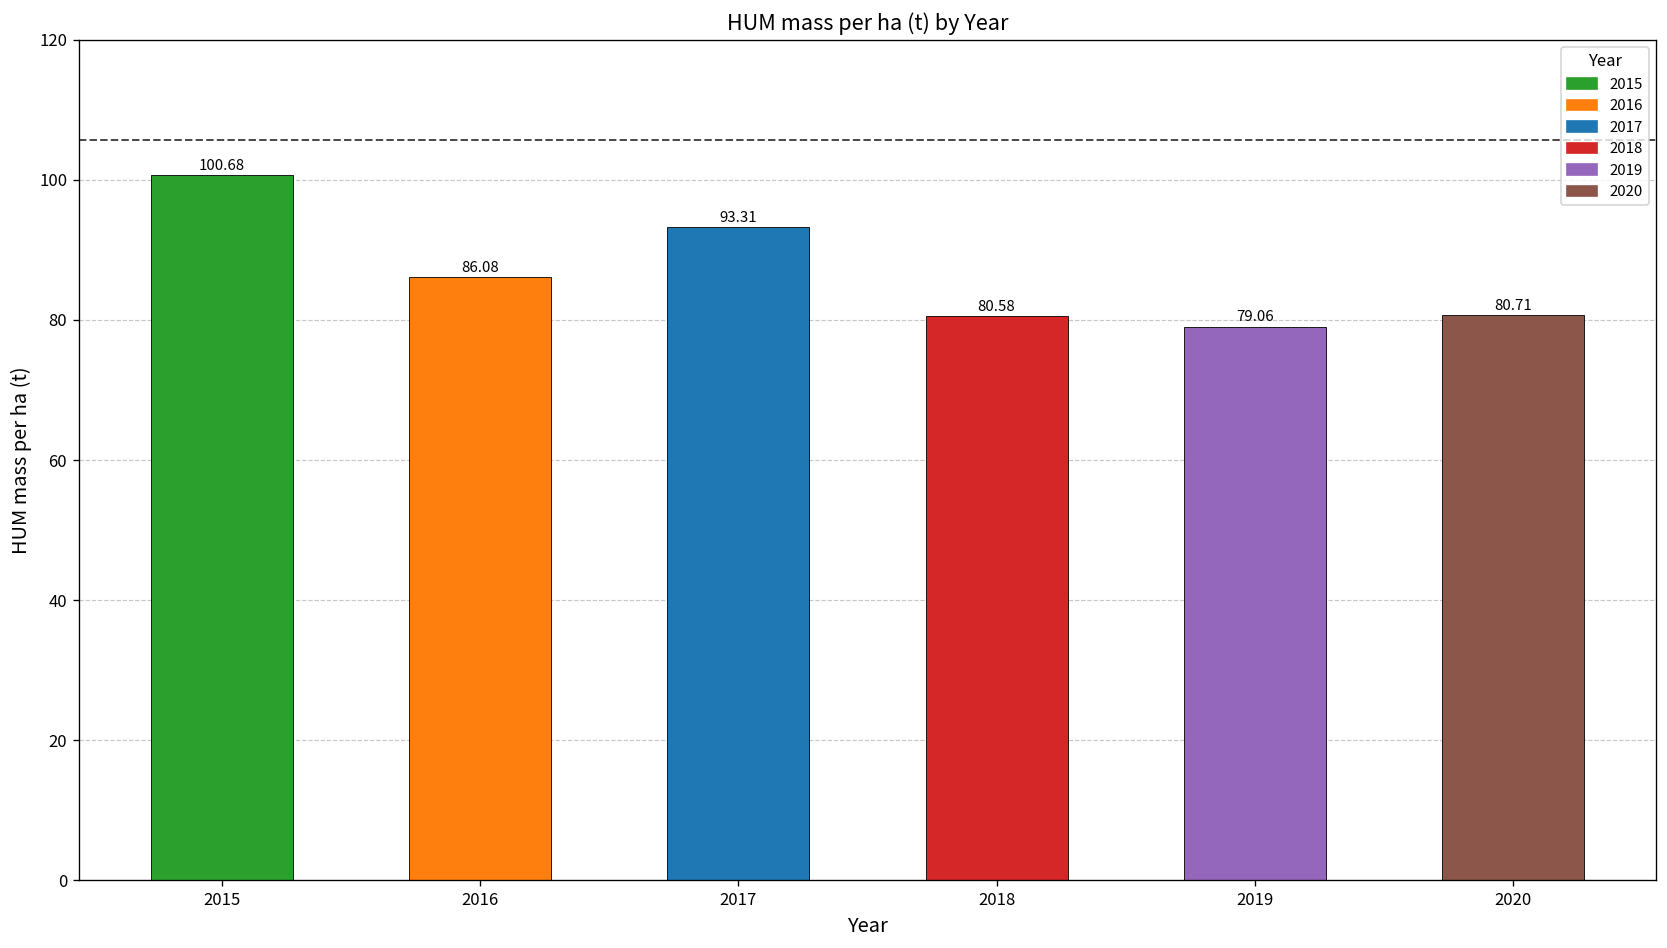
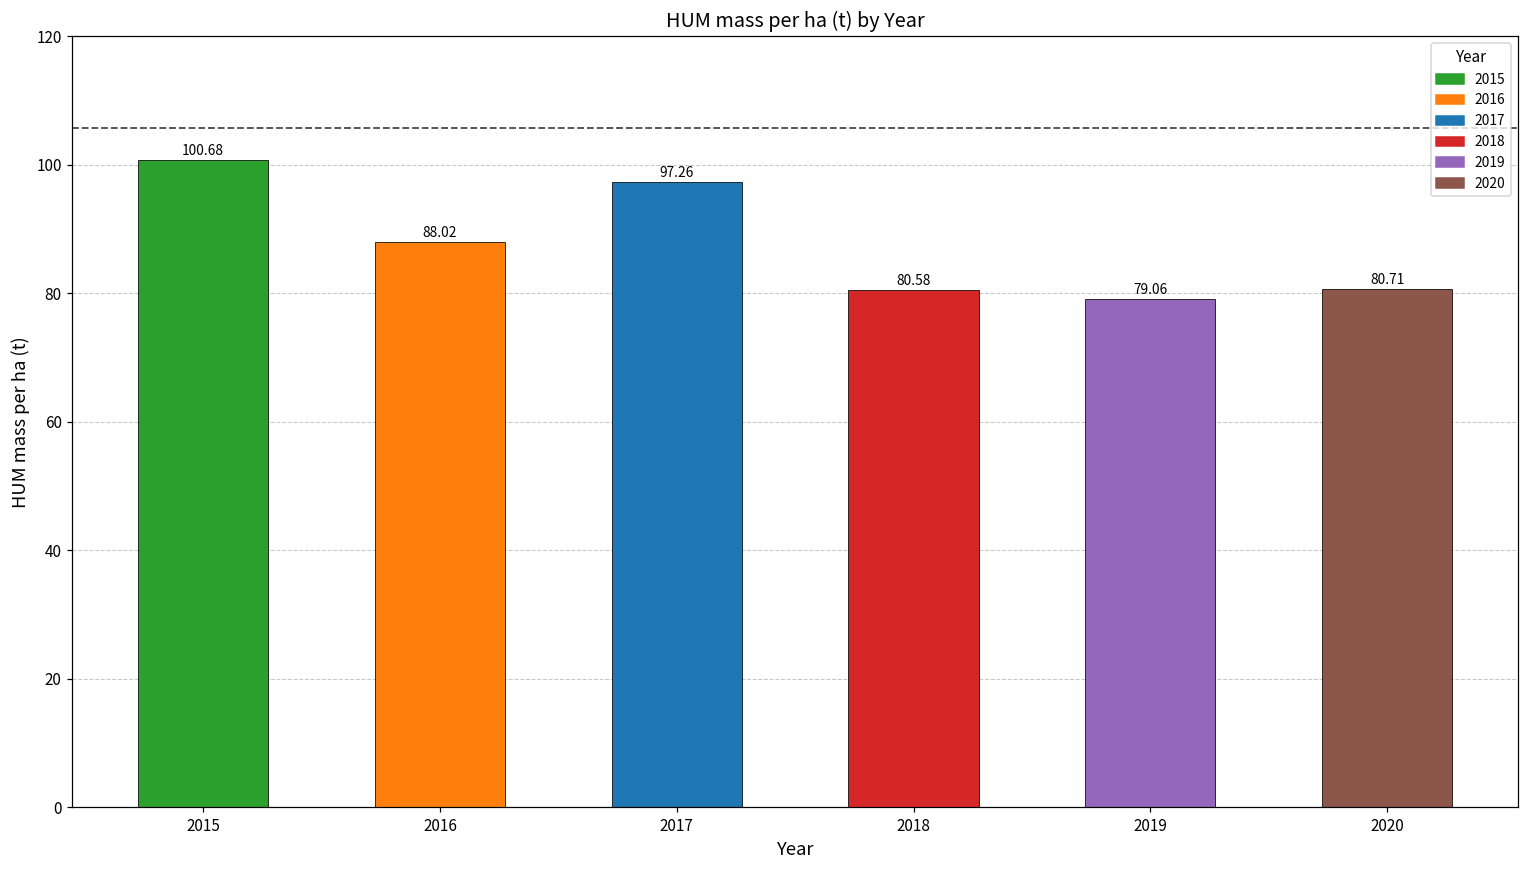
2016: 86.08 -> 88.02
2017: 93.31 -> 97.26
